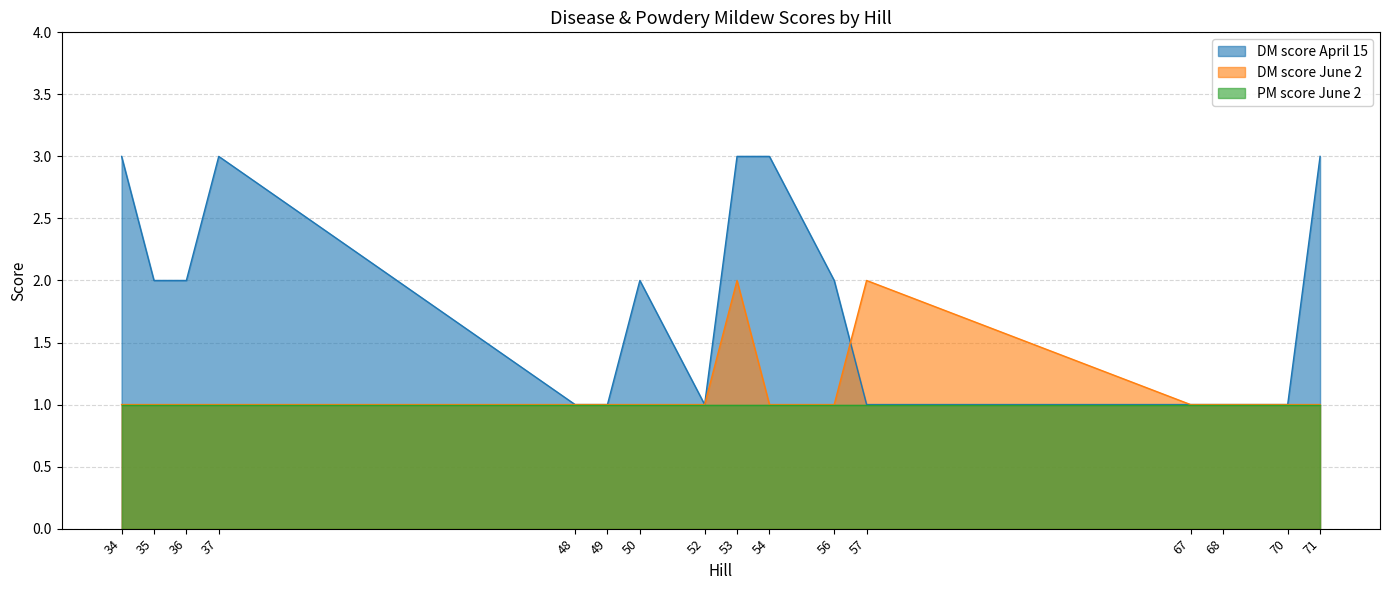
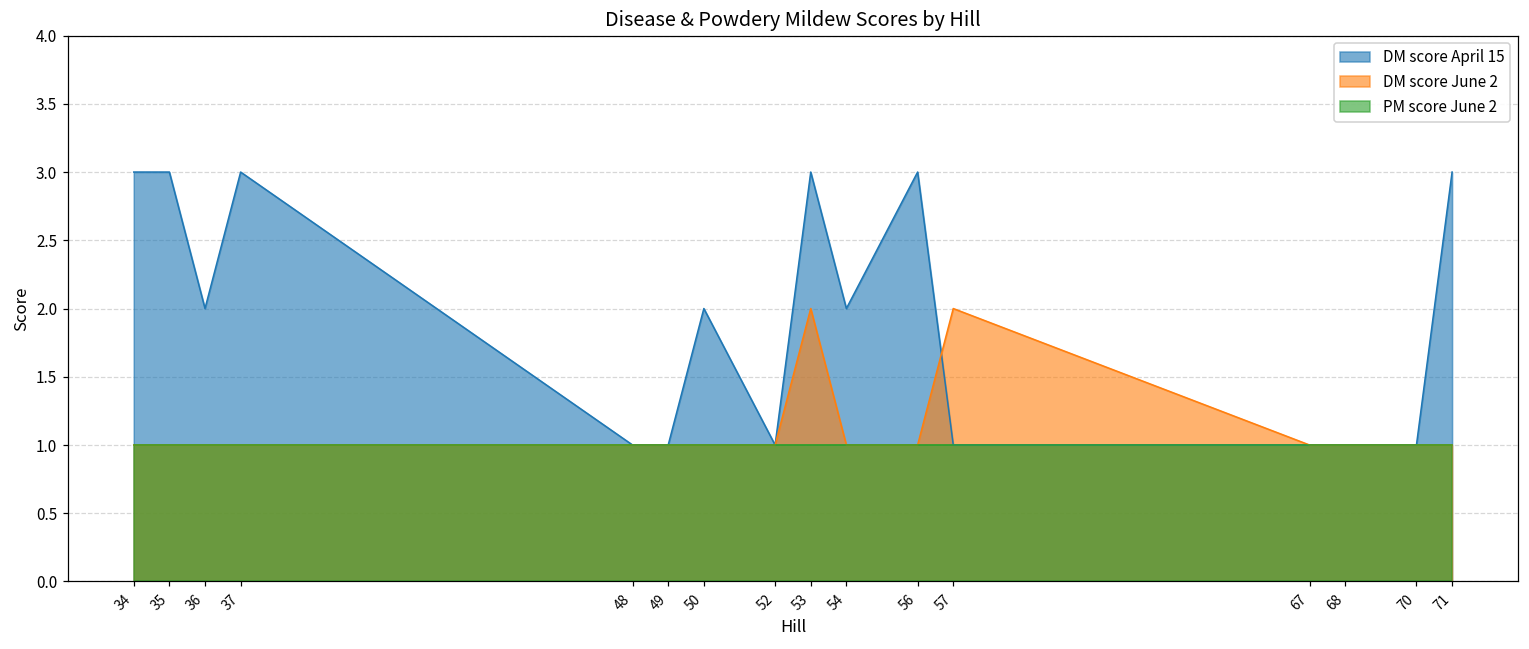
DM score April 15, 35: 2 -> 3
DM score April 15, 54: 3 -> 2
DM score April 15, 56: 2 -> 3
